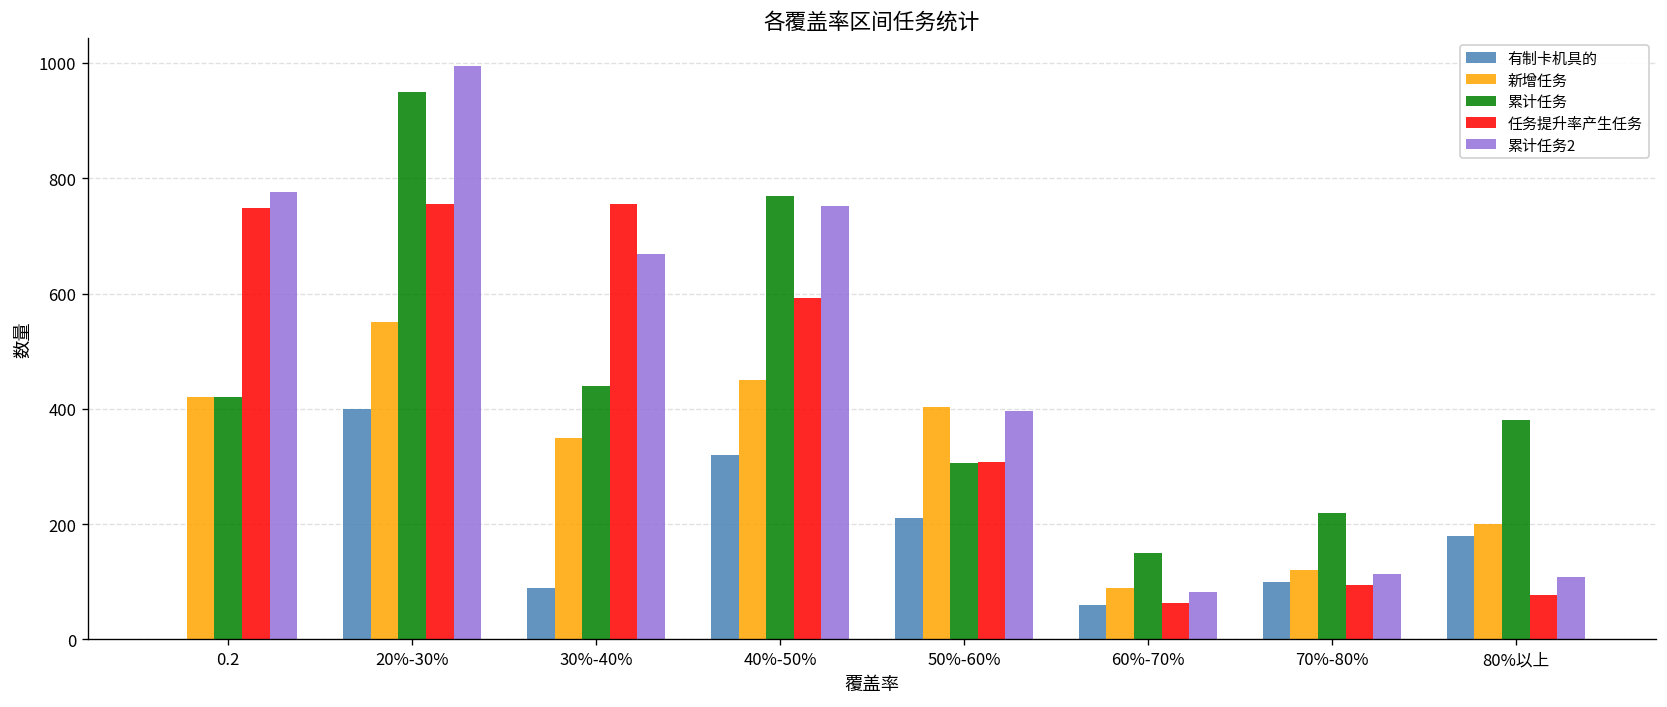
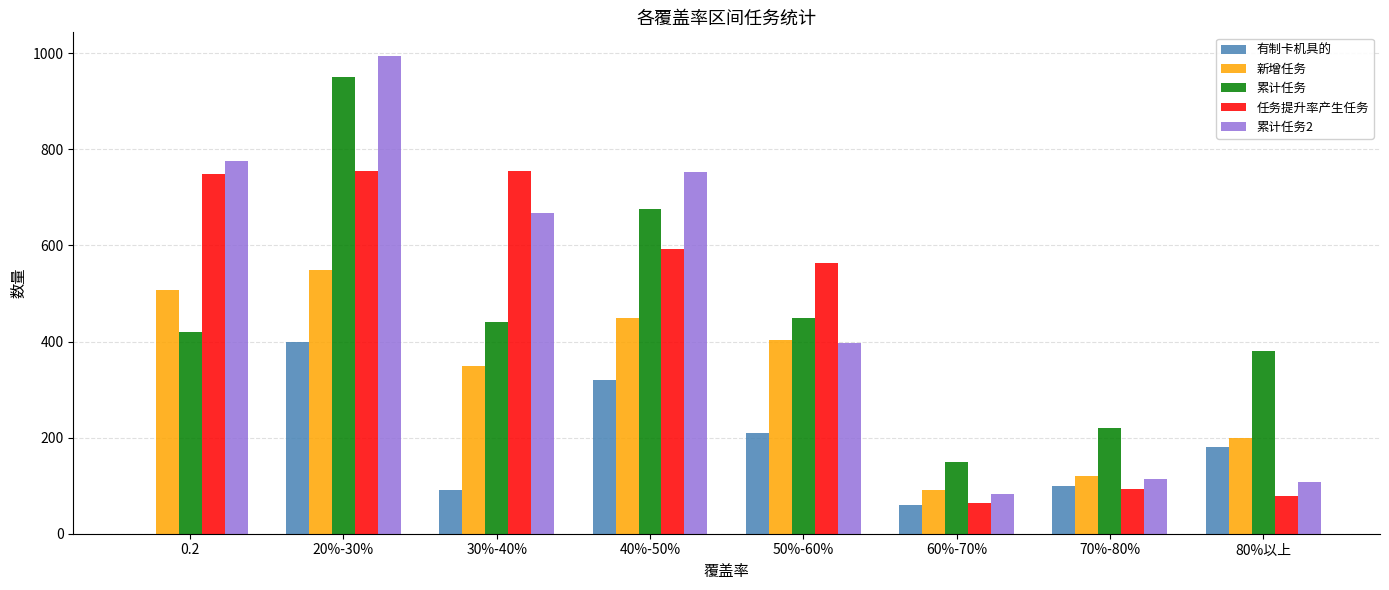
新增任务, 0.2: 420 -> 510
累计任务, 40%-50%: 770 -> 680
累计任务, 50%-60%: 310 -> 450
任务提升率产生任务, 50%-60%: 310 -> 560
